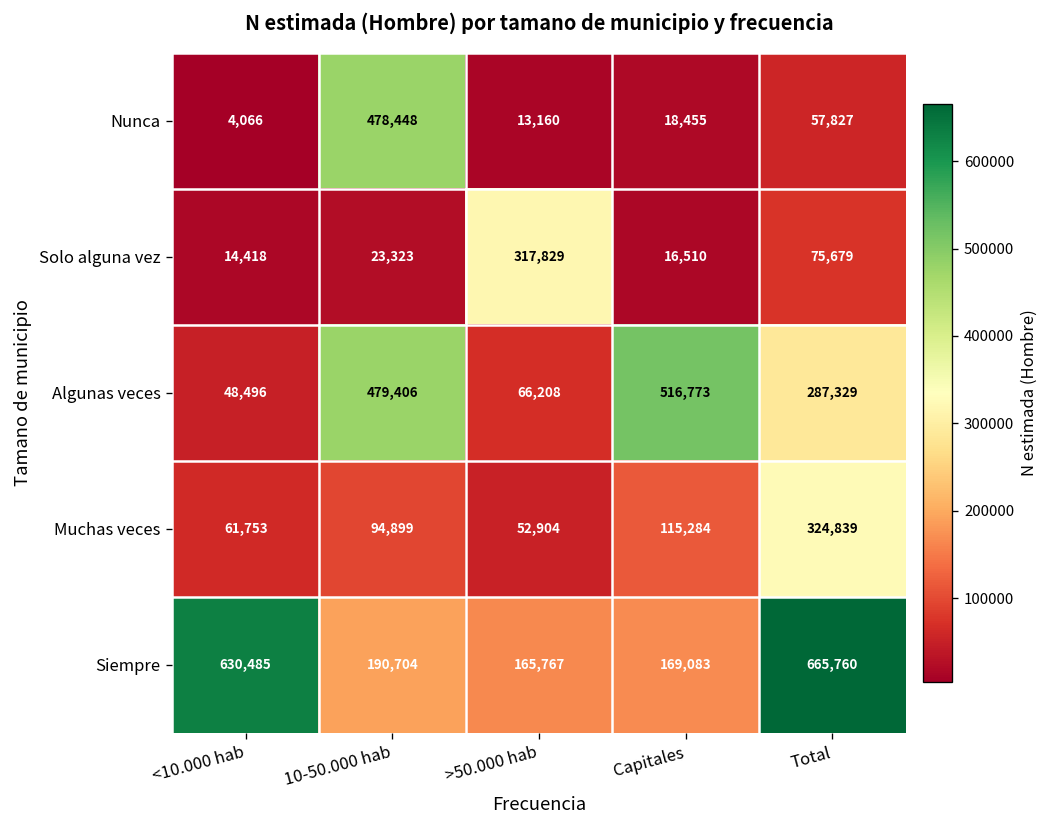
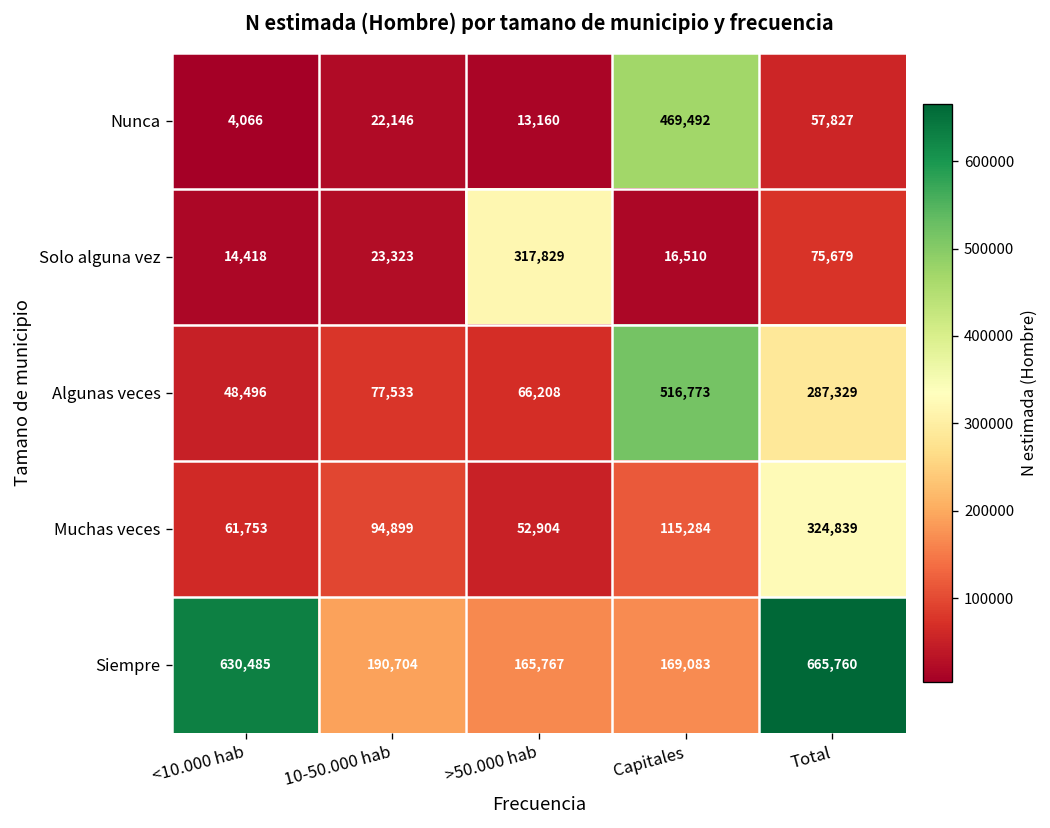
Nunca, 10-50.000 hab: 478,448 -> 22,146
Nunca, Capitales: 18,455 -> 469,492
Algunas veces, 10-50.000 hab: 479,406 -> 77,533
